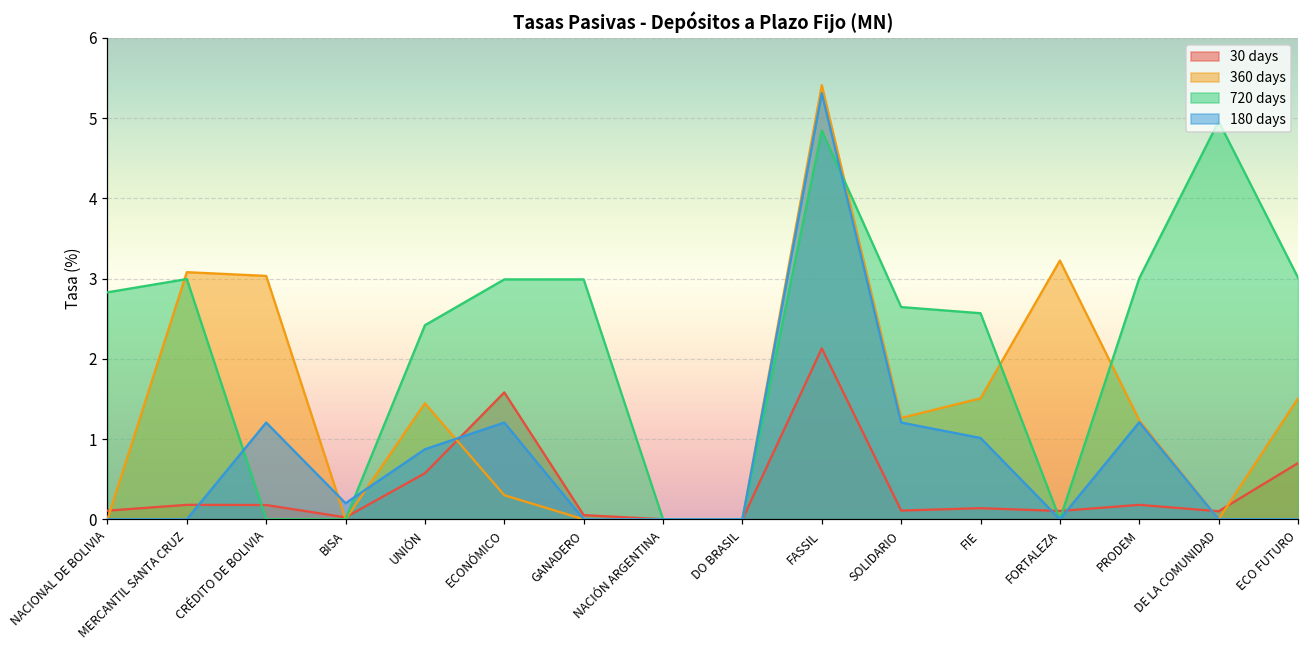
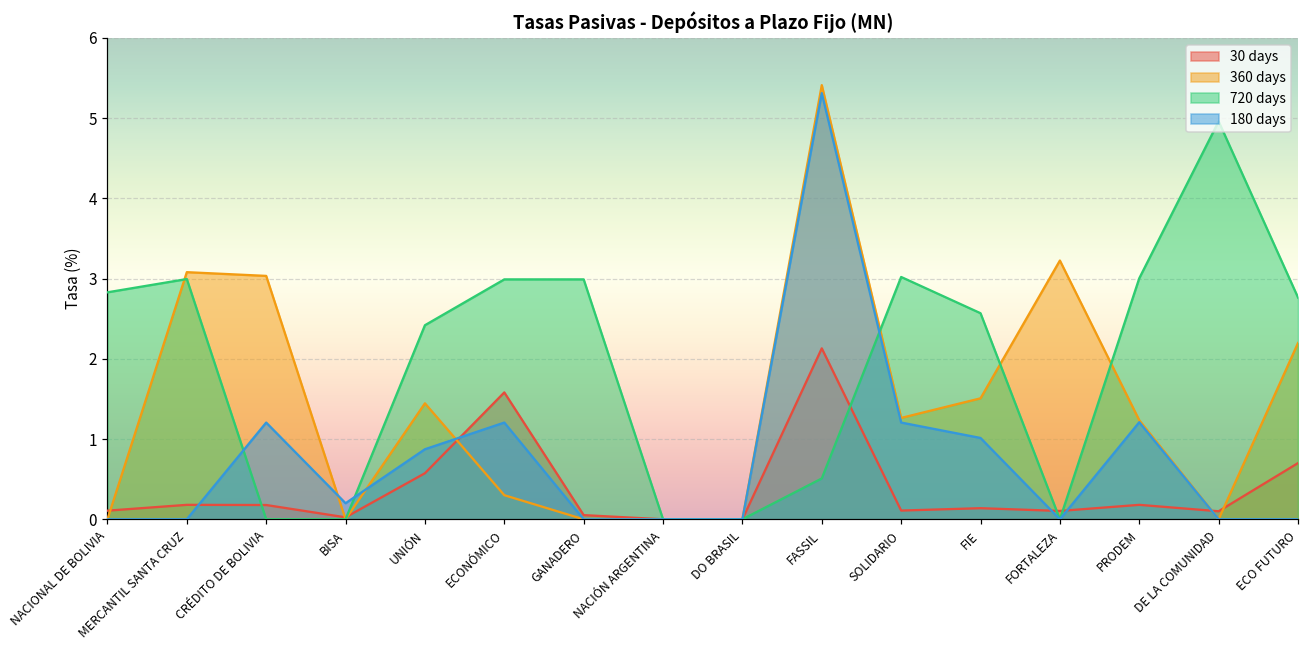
720 days, FASSIL: 4.8 -> 0.5
720 days, SOLIDARIO: 2.6 -> 3.0
360 days, ECO FUTURO: 1.5 -> 2.2
720 days, ECO FUTURO: 3.0 -> 2.8
